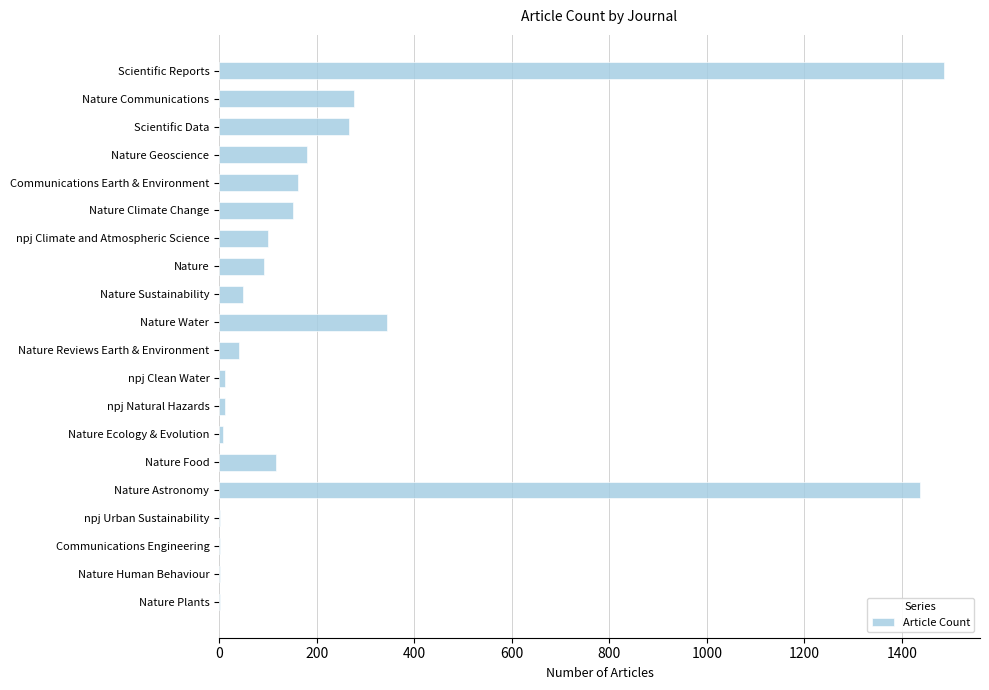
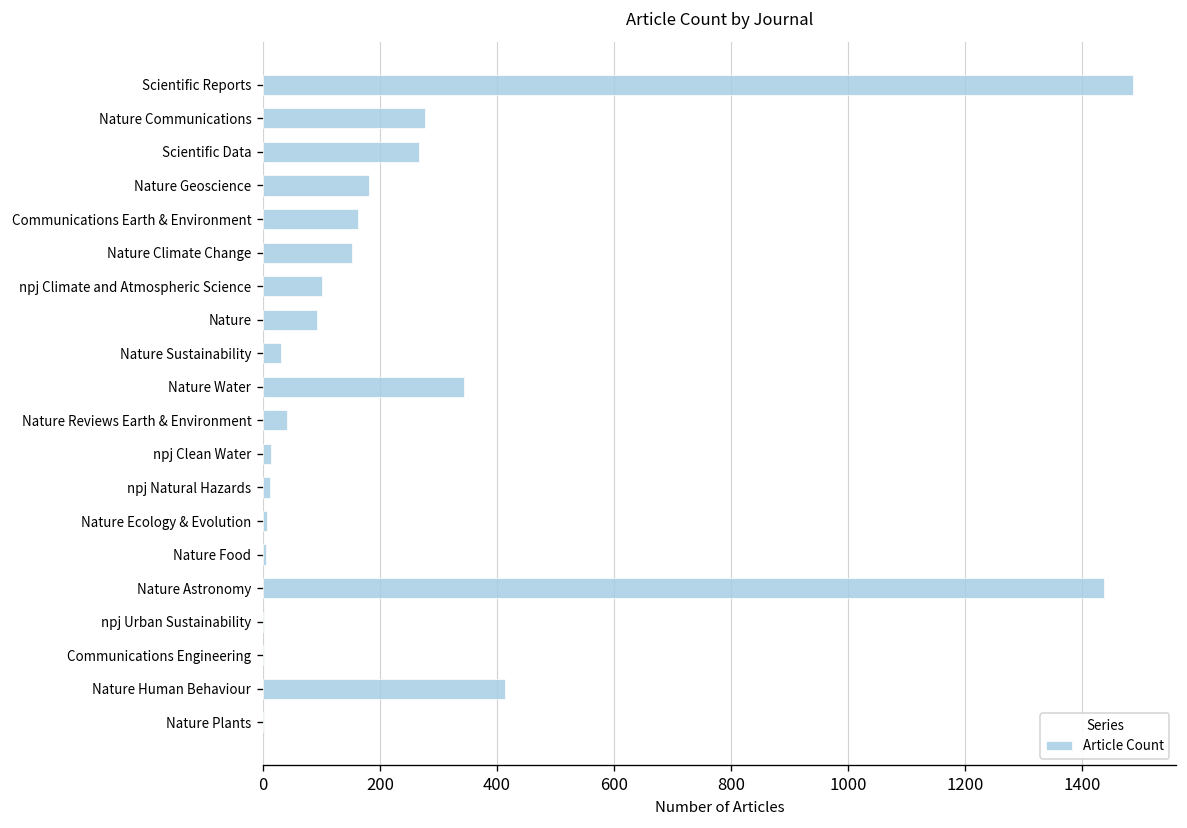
Nature Sustainability: 50 -> 30
Nature Food: 120 -> 10
Nature Human Behaviour: 0 -> 410
